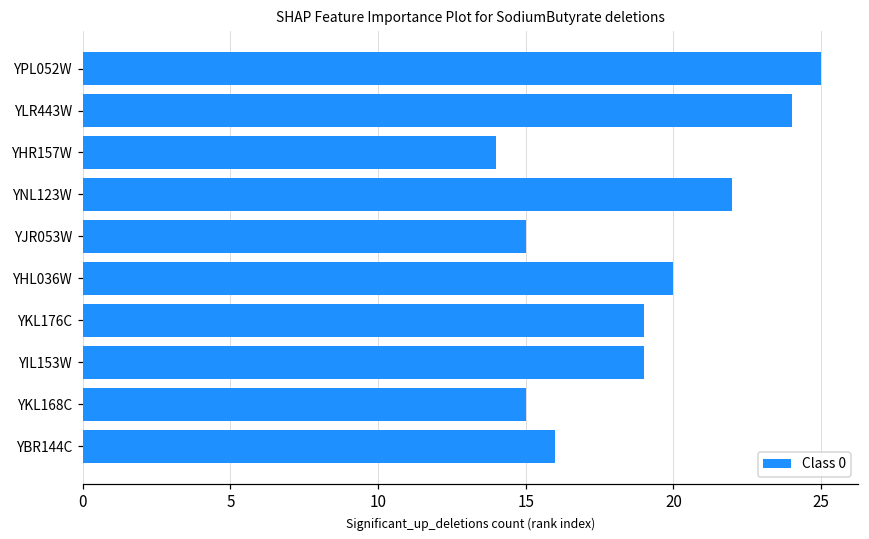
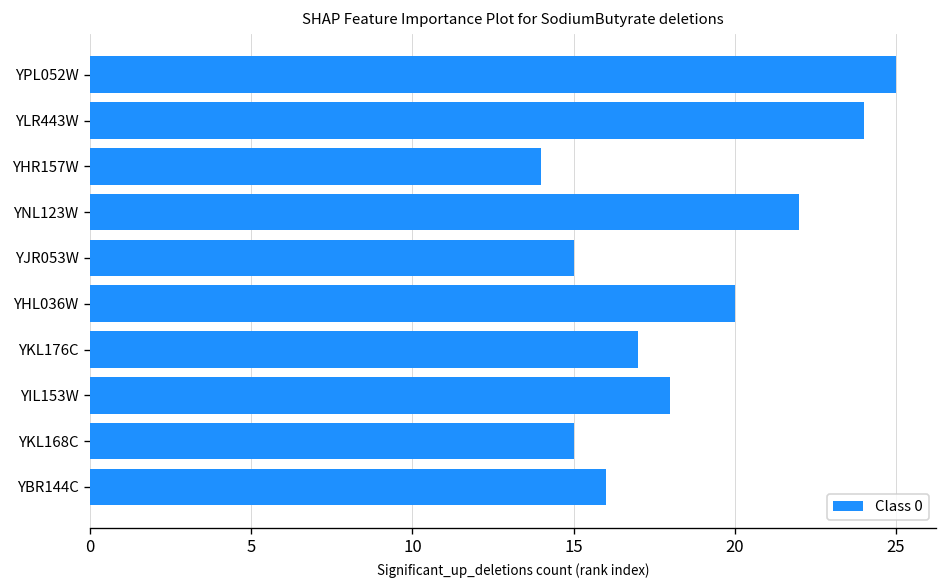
YKL176C: 19 -> 17
YIL153W: 19 -> 18
